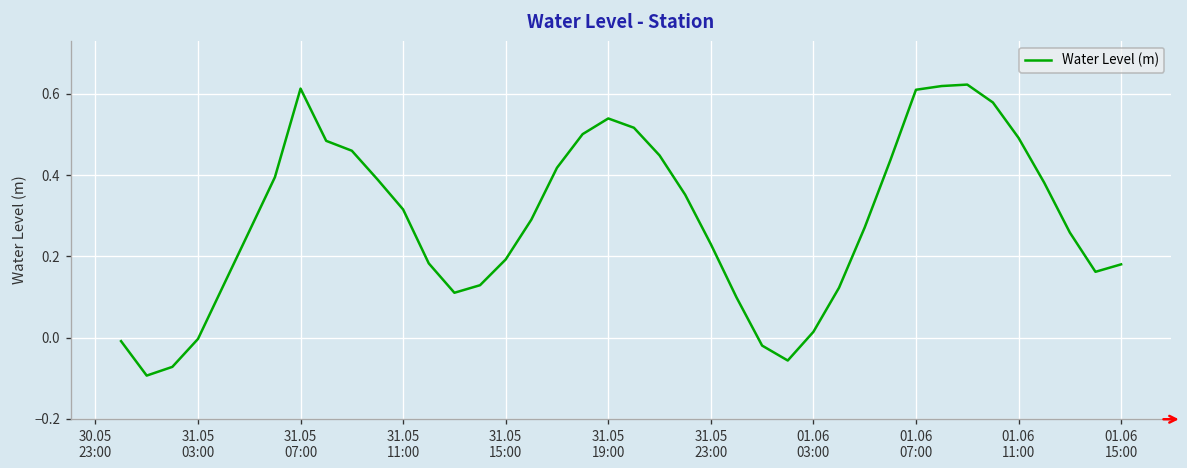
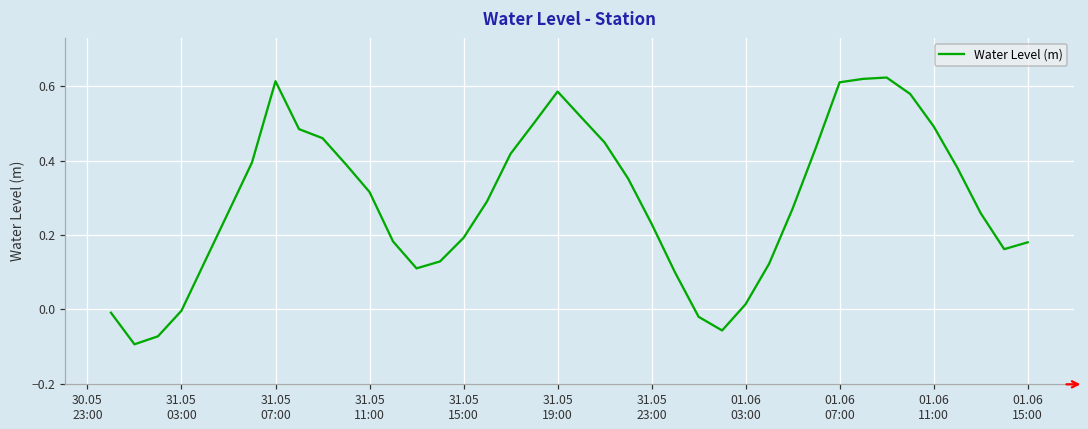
31.05 19:00: 0.54 -> 0.59
